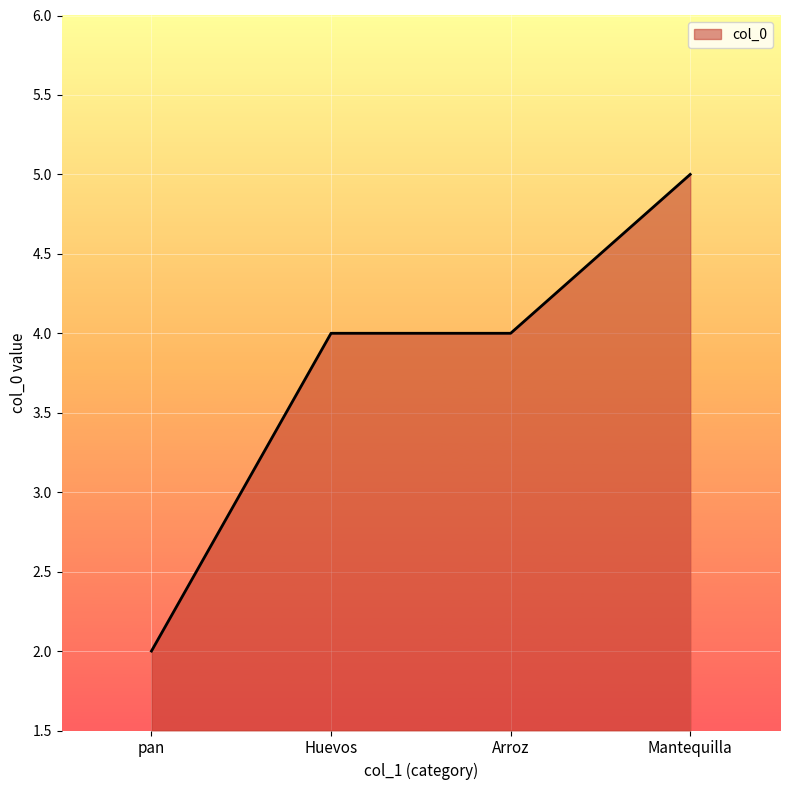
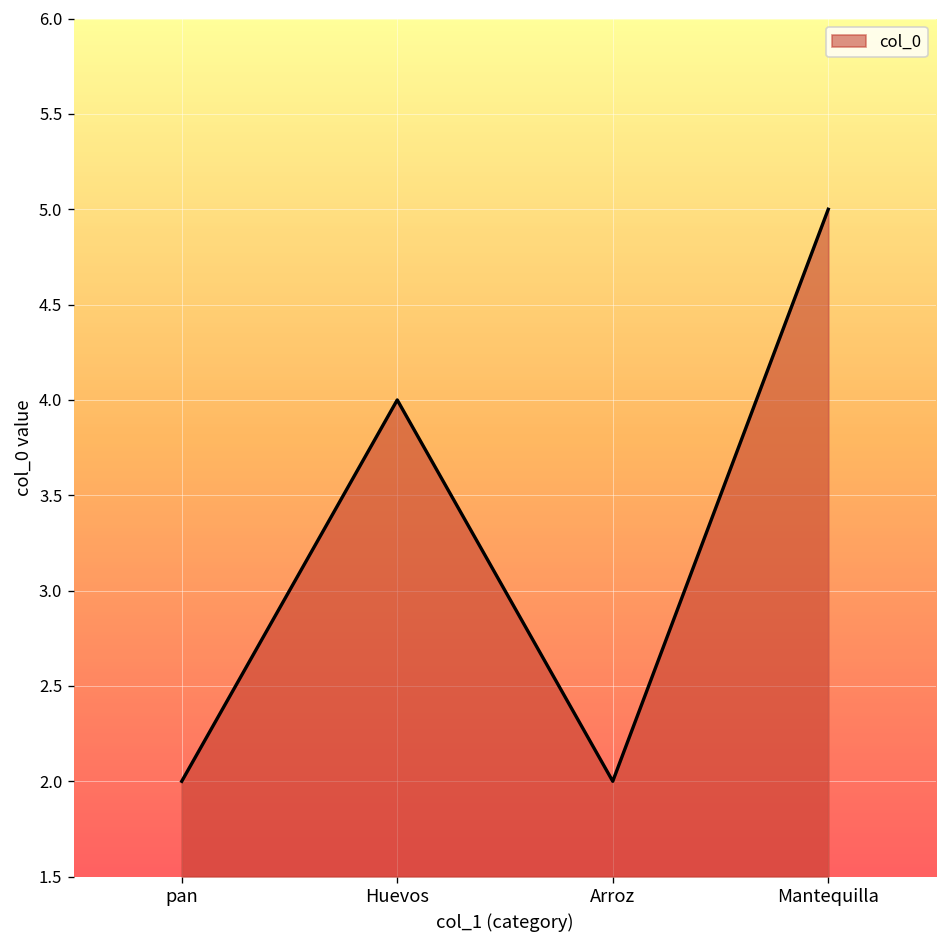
Arroz: 4 -> 2
